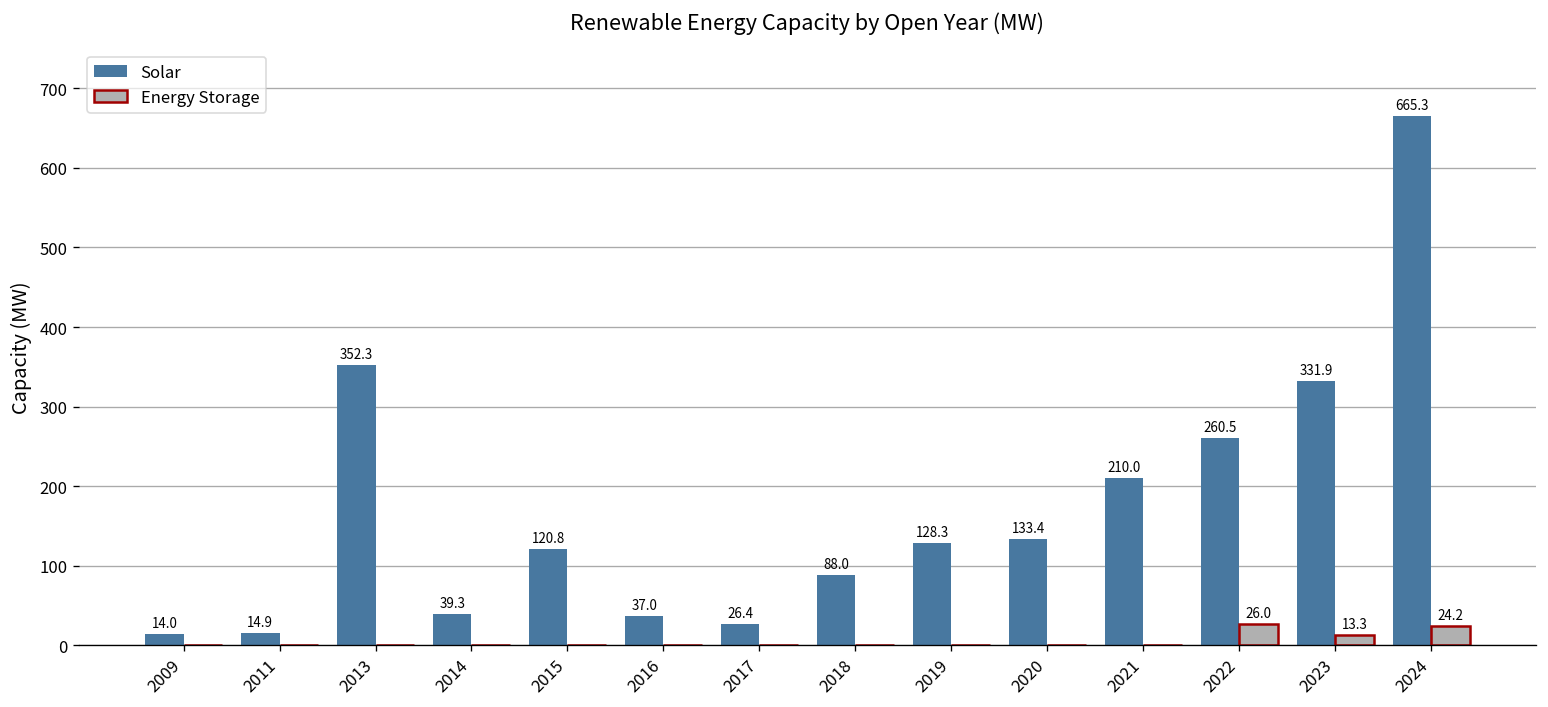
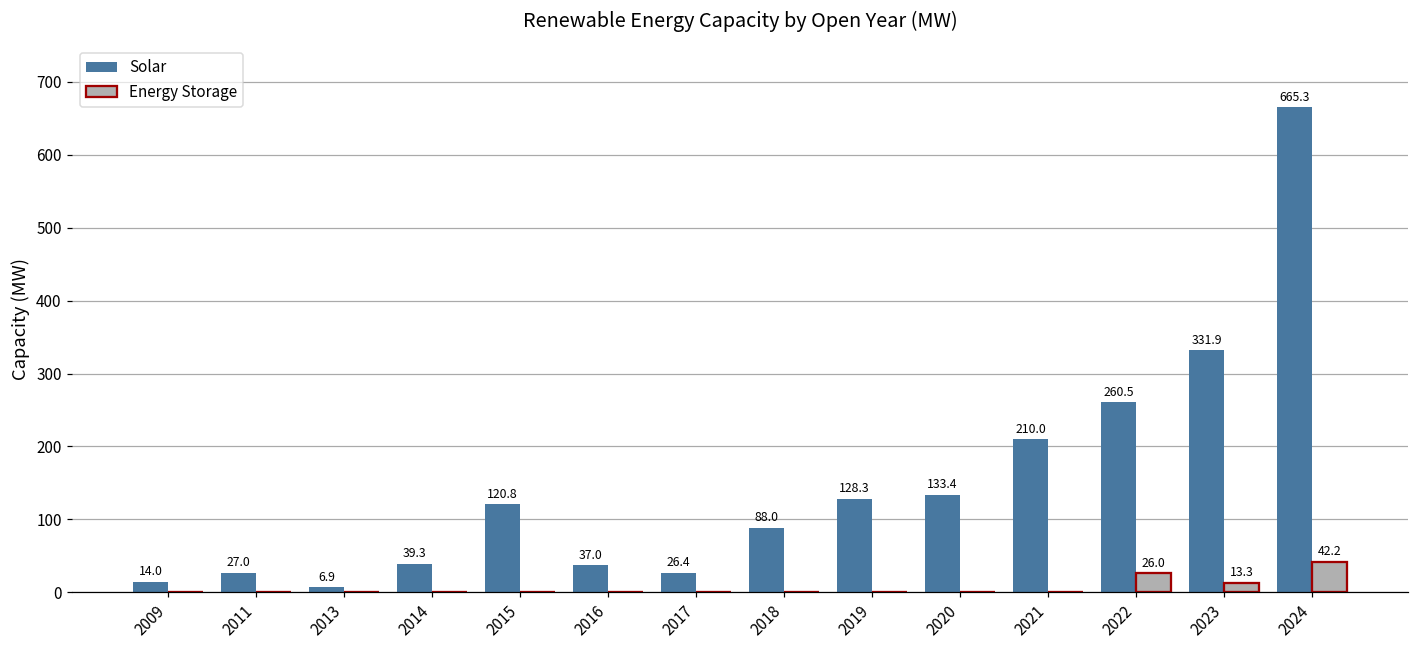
Solar, 2011: 14.9 -> 27.0
Solar, 2013: 352.3 -> 6.9
Energy Storage, 2024: 24.2 -> 42.2
